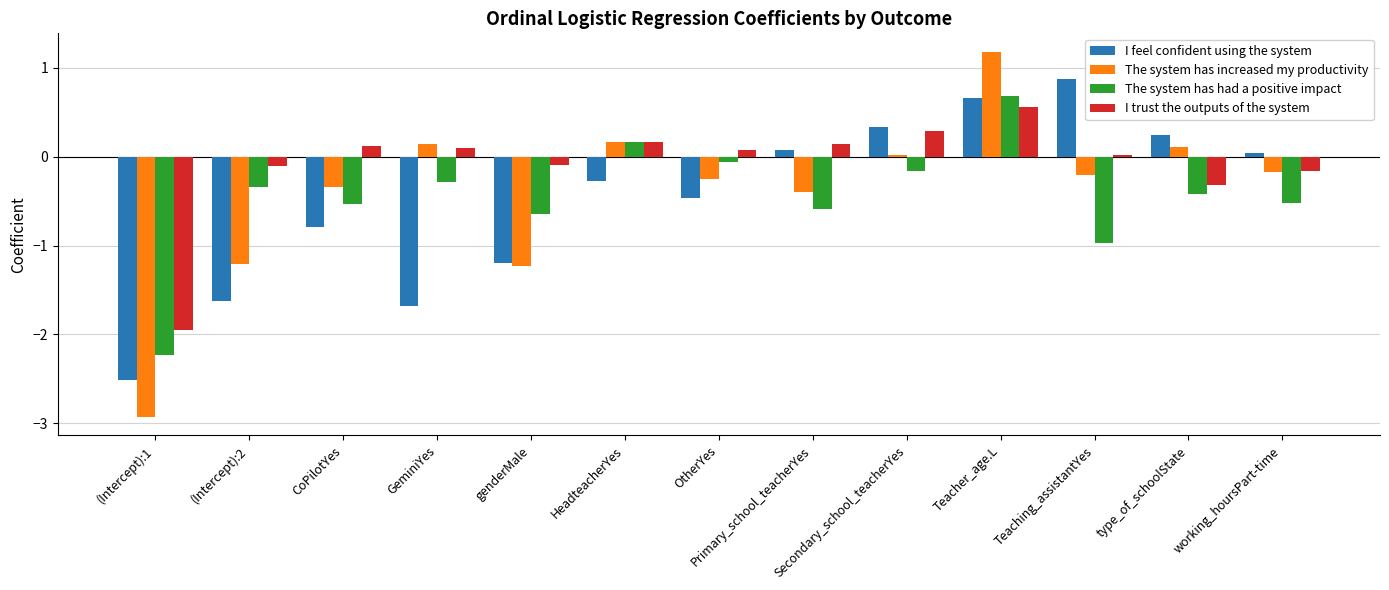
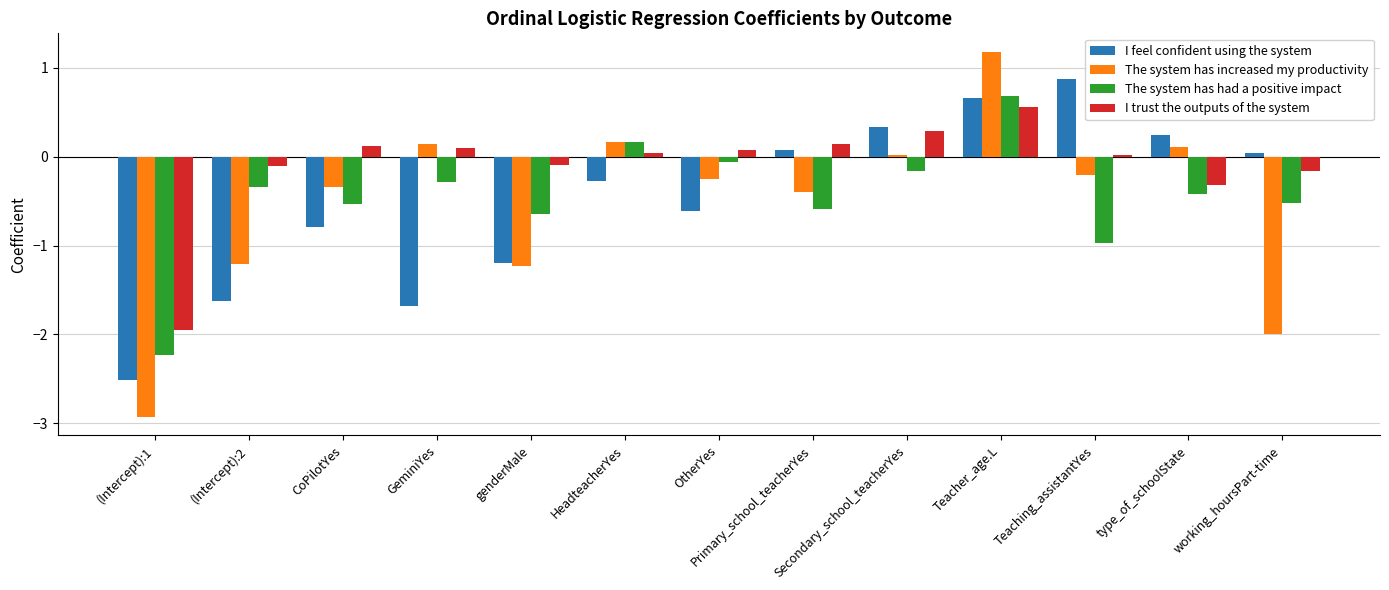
I trust the outputs of the system, HeadteacherYes: 0.2 -> 0.0
I feel confident using the system, OtherYes: -0.5 -> -0.6
The system has increased my productivity, working_hoursPart-time: -0.2 -> -2.0
